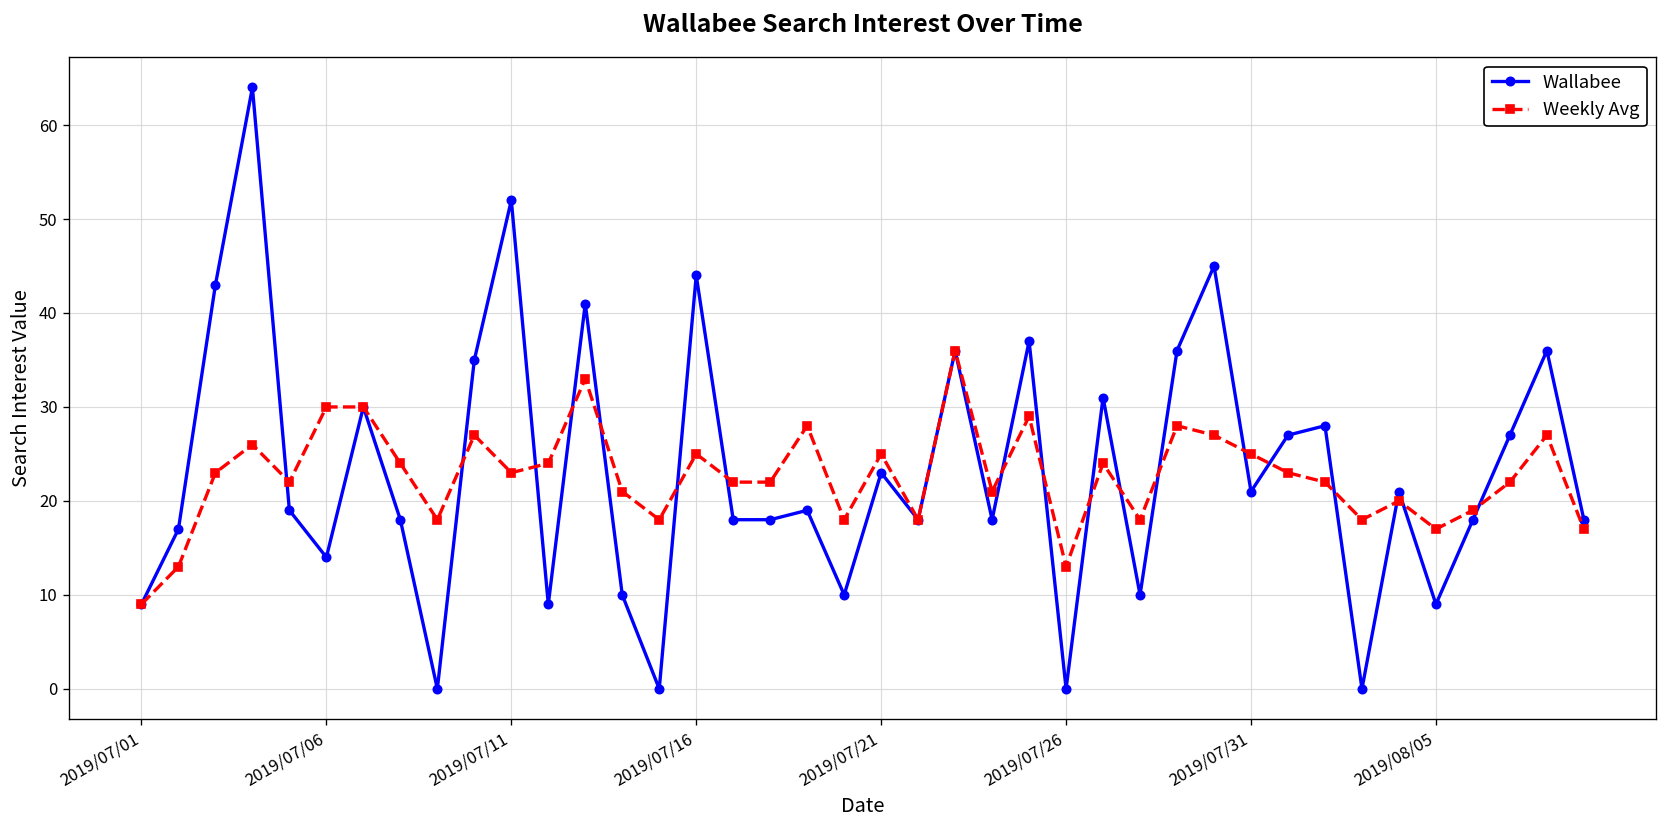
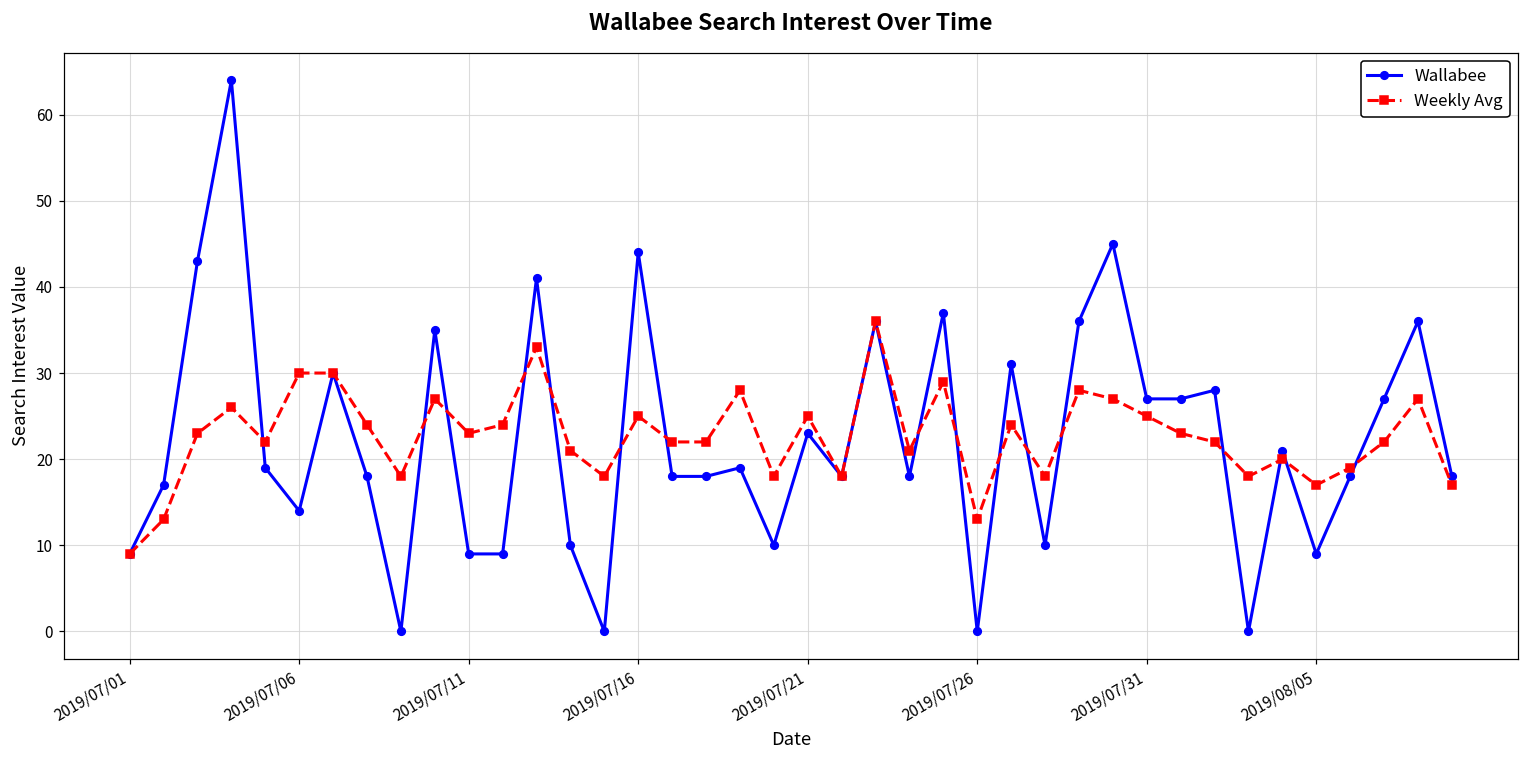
Wallabee, 2019/07/11: 52 -> 9
Wallabee, 2019/07/31: 21 -> 27
